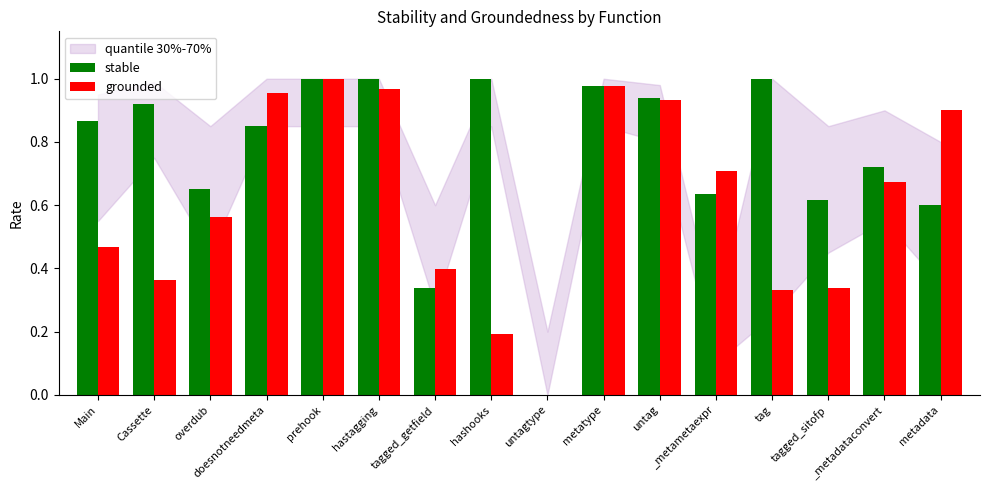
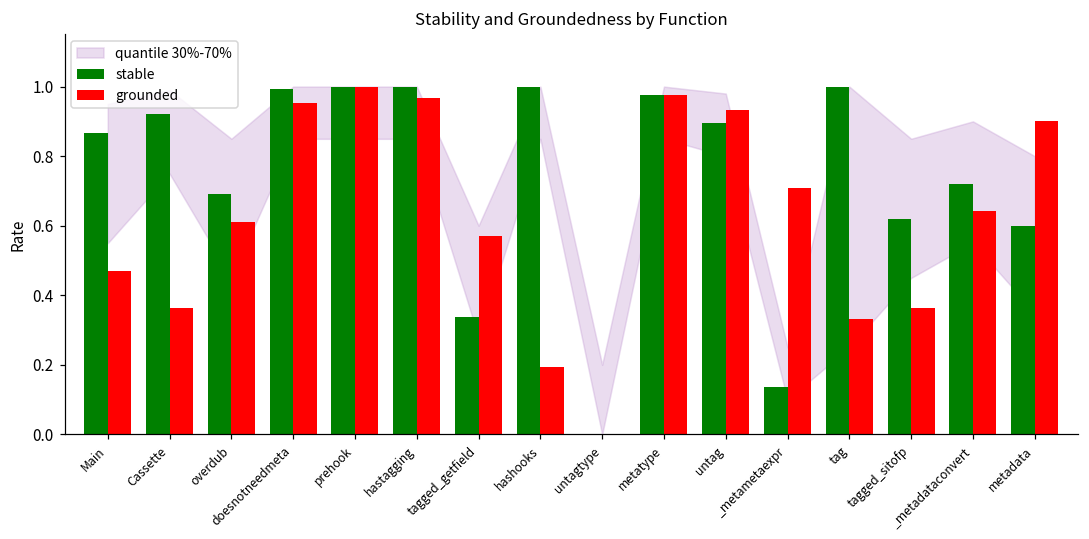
stable, overdub: 0.65 -> 0.69
grounded, overdub: 0.56 -> 0.61
stable, doesnotneedmeta: 0.85 -> 0.99
grounded, tagged_getfield: 0.40 -> 0.57
stable, untag: 0.94 -> 0.90
stable, _metametaexpr: 0.64 -> 0.14
grounded, tagged_sitofp: 0.34 -> 0.36
grounded, _metadataconvert: 0.67 -> 0.64
